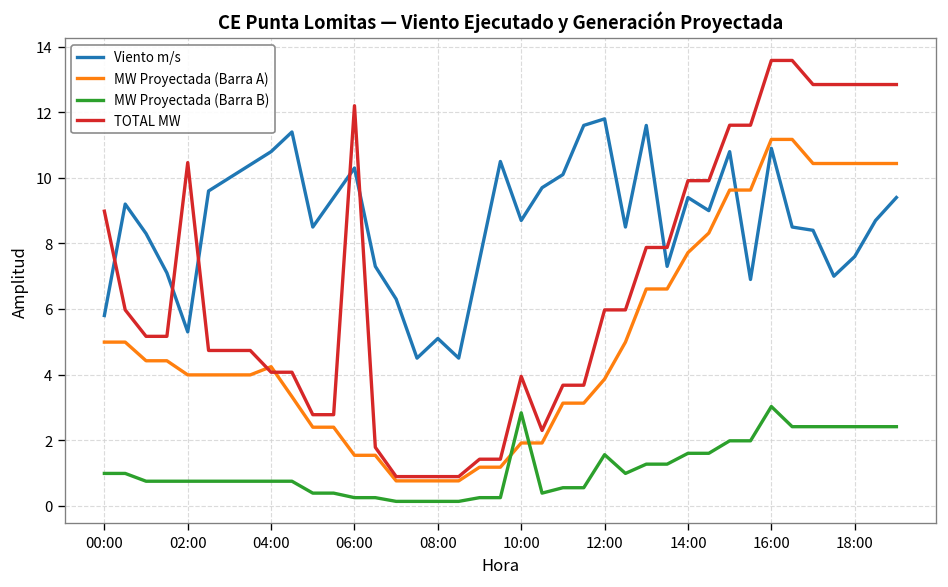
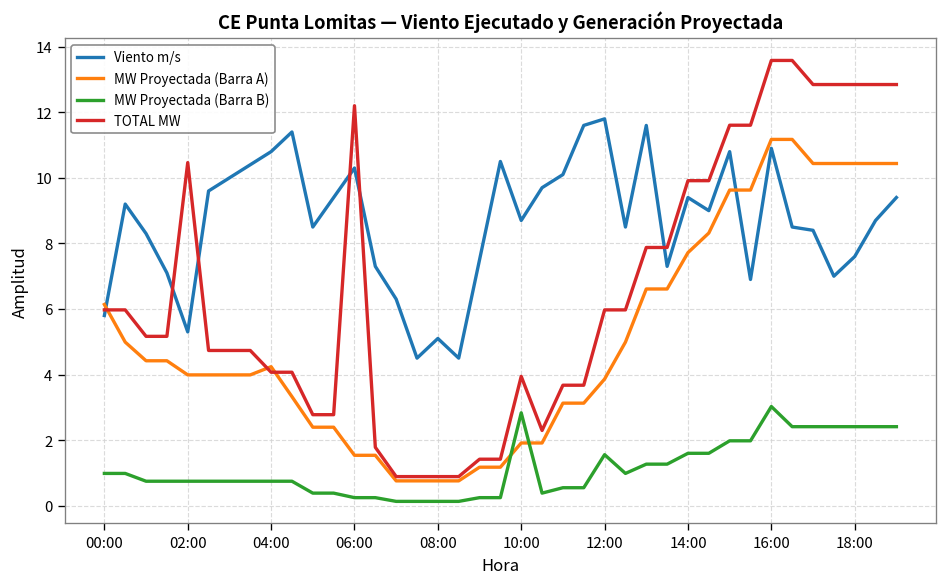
MW Proyectada (Barra A), 00:00: 5.0 -> 6.1
TOTAL MW, 00:00: 9.0 -> 6.0
